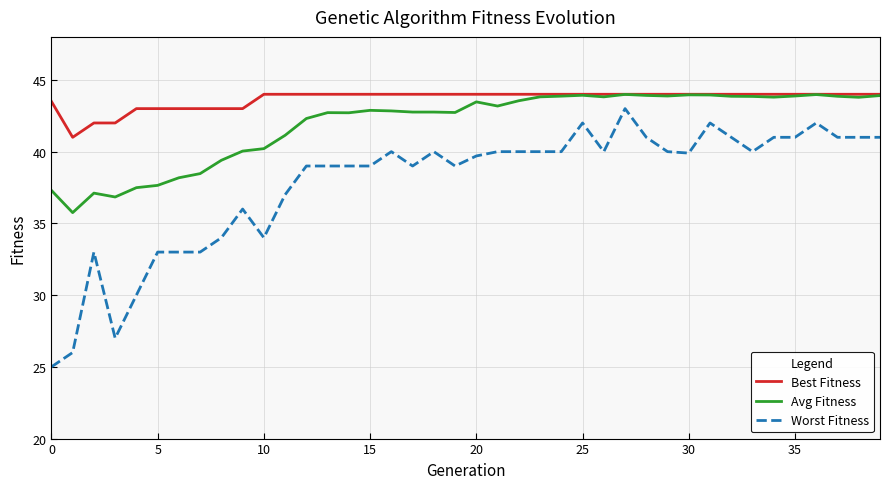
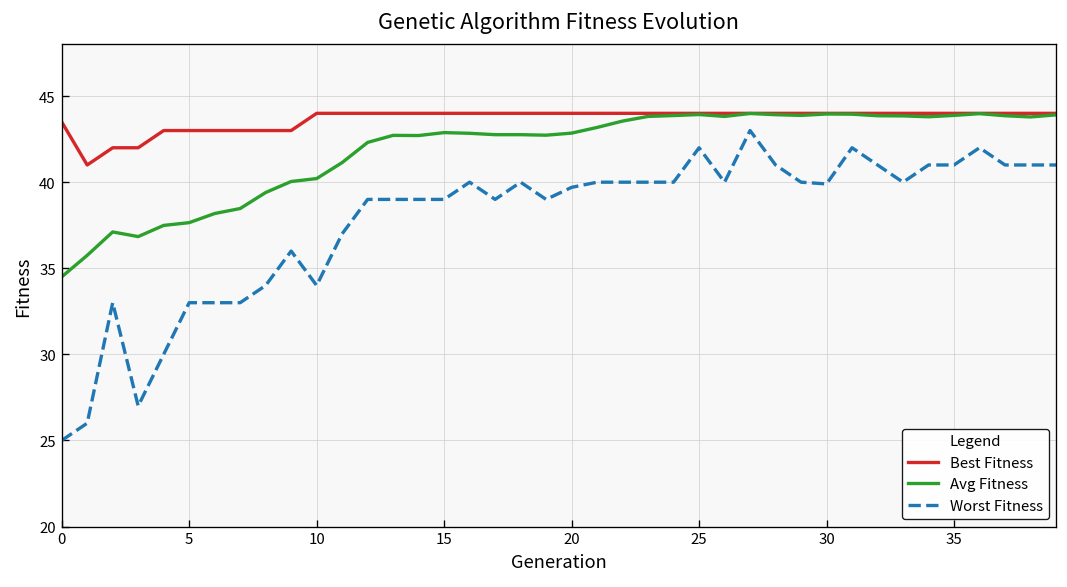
Avg Fitness, 0: 37.3 -> 34.5
Avg Fitness, 20: 43.5 -> 42.9
